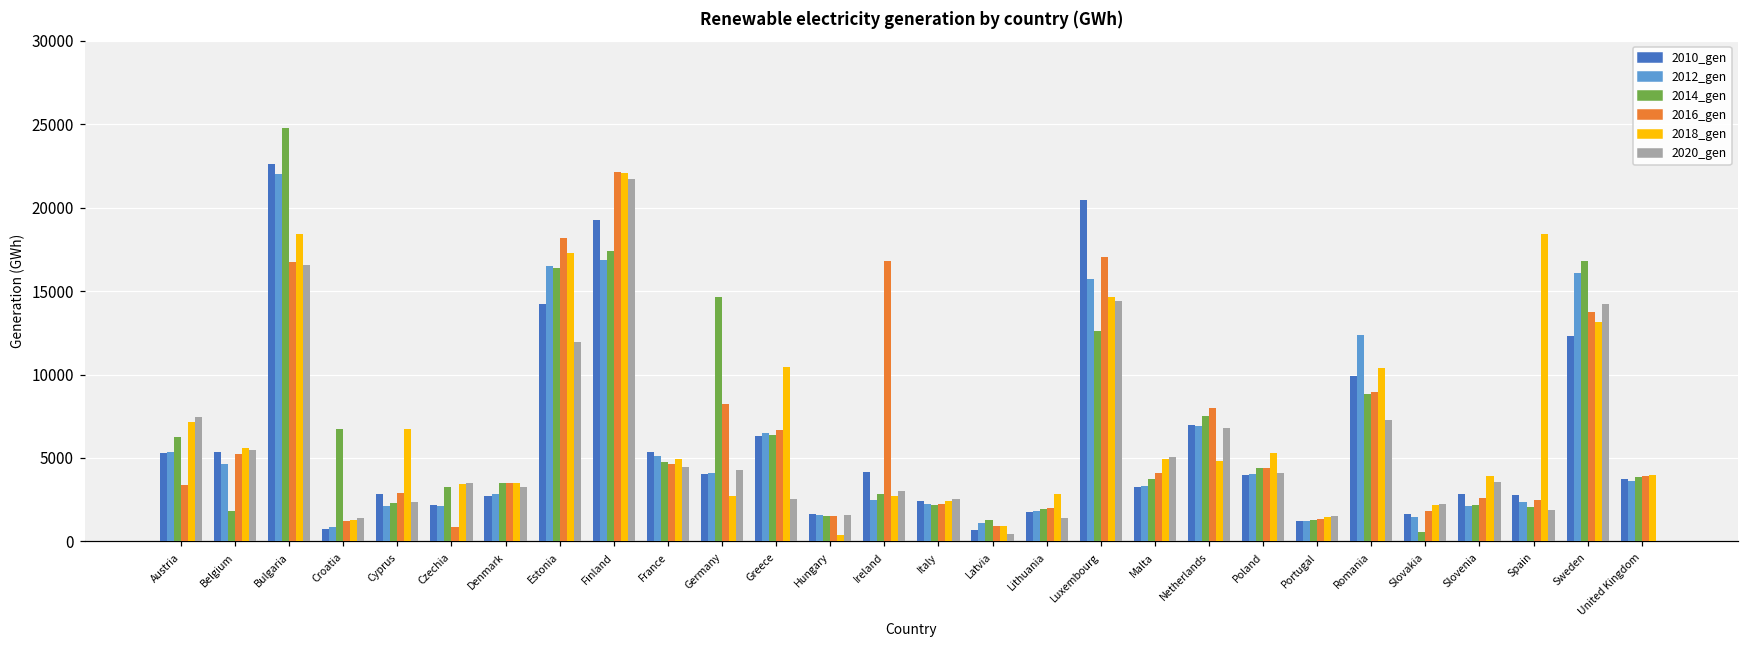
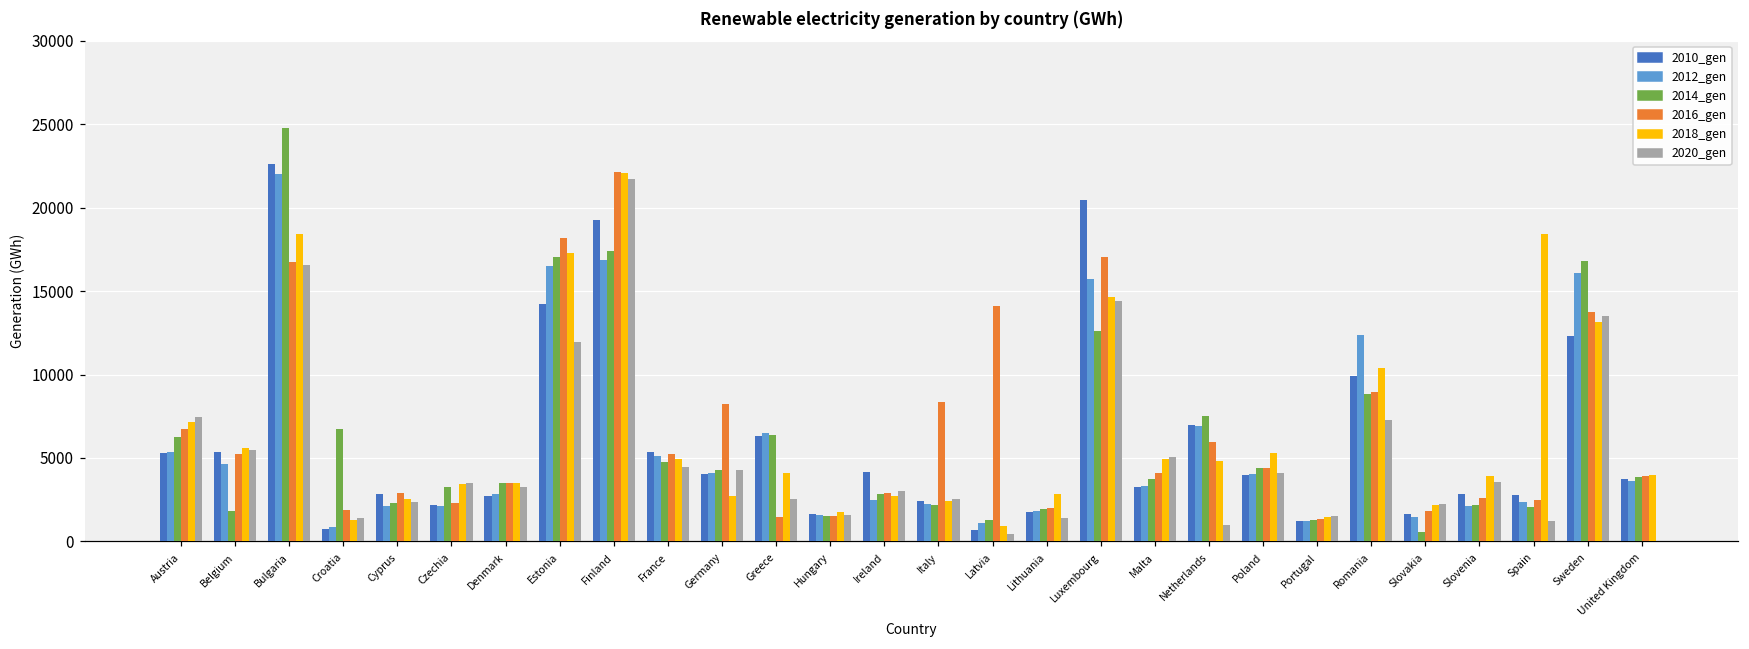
2016_gen, Austria: 3400 -> 6700
2016_gen, Croatia: 1300 -> 1900
2018_gen, Cyprus: 6800 -> 2500
2016_gen, Czechia: 900 -> 2300
2014_gen, Estonia: 16400 -> 17000
2016_gen, France: 4700 -> 5200
2014_gen, Germany: 14600 -> 4300
2016_gen, Greece: 6700 -> 1500
2018_gen, Greece: 10400 -> 4100
2018_gen, Hungary: 400 -> 1700
2016_gen, Ireland: 16800 -> 2900
2016_gen, Italy: 2300 -> 8400
2016_gen, Latvia: 900 -> 14100
2016_gen, Netherlands: 8000 -> 6000
2020_gen, Netherlands: 6800 -> 1000
2020_gen, Spain: 1900 -> 1200
2020_gen, Sweden: 14200 -> 13500
